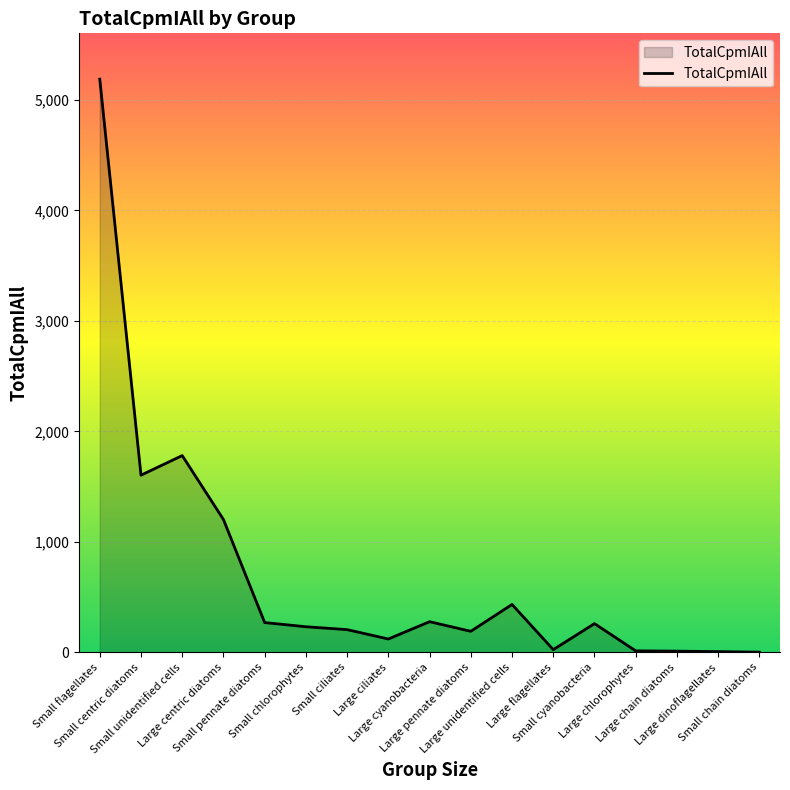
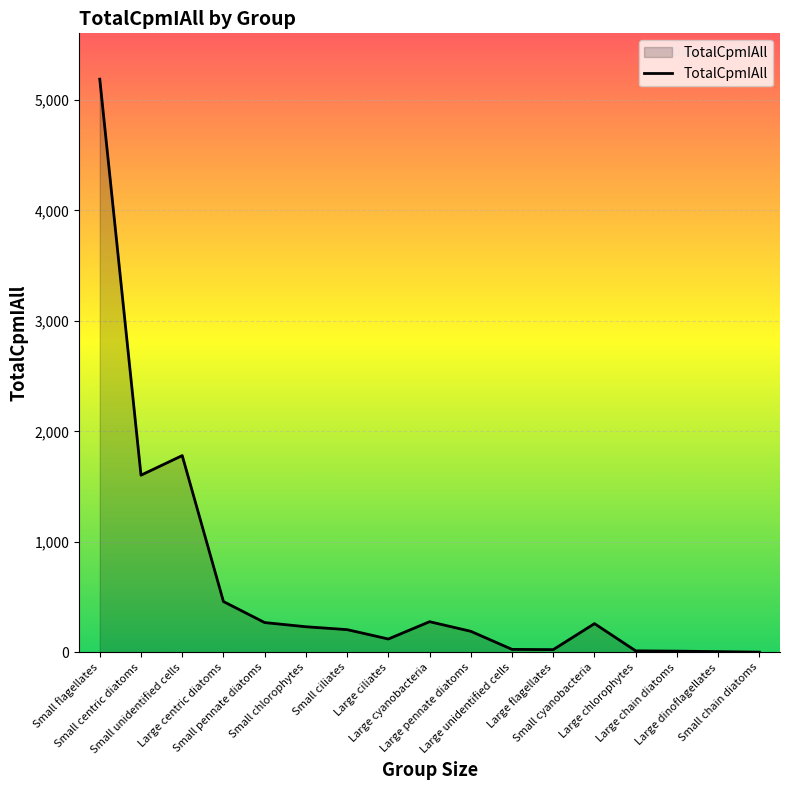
Large centric diatoms: 1,200 -> 460
Large unidentified cells: 430 -> 30
